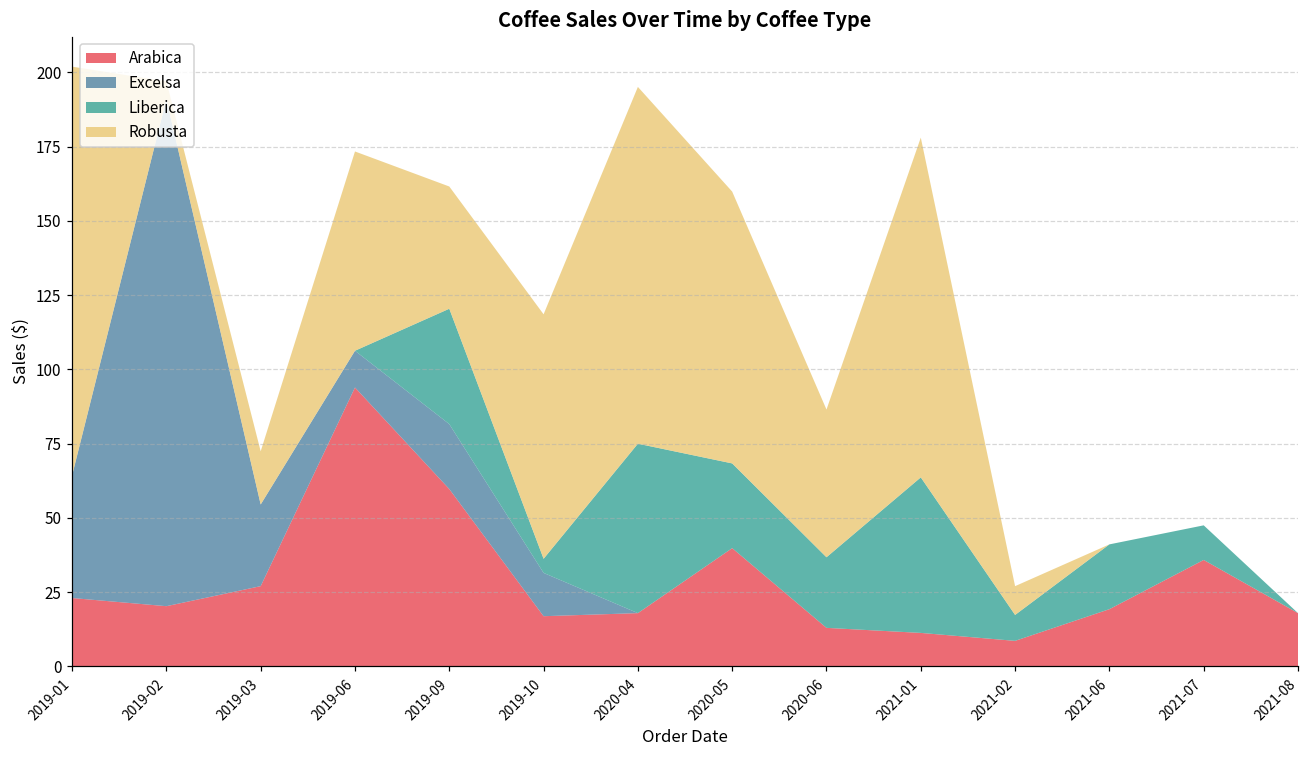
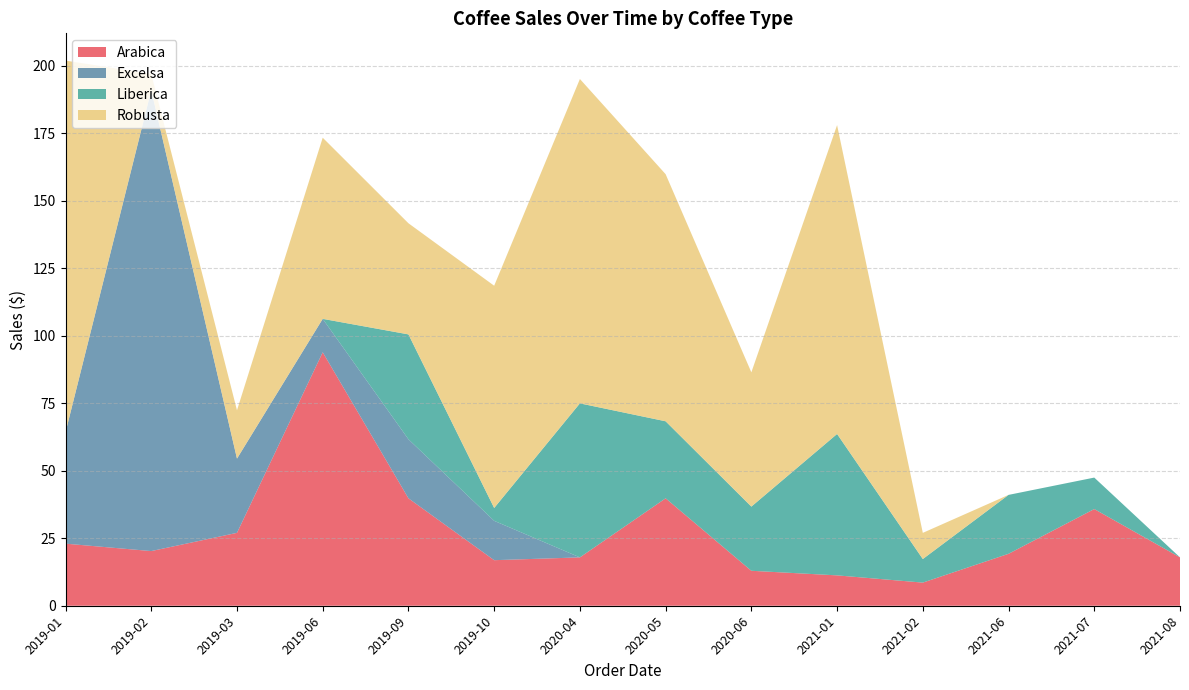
Arabica, 2019-09: 60 -> 40
